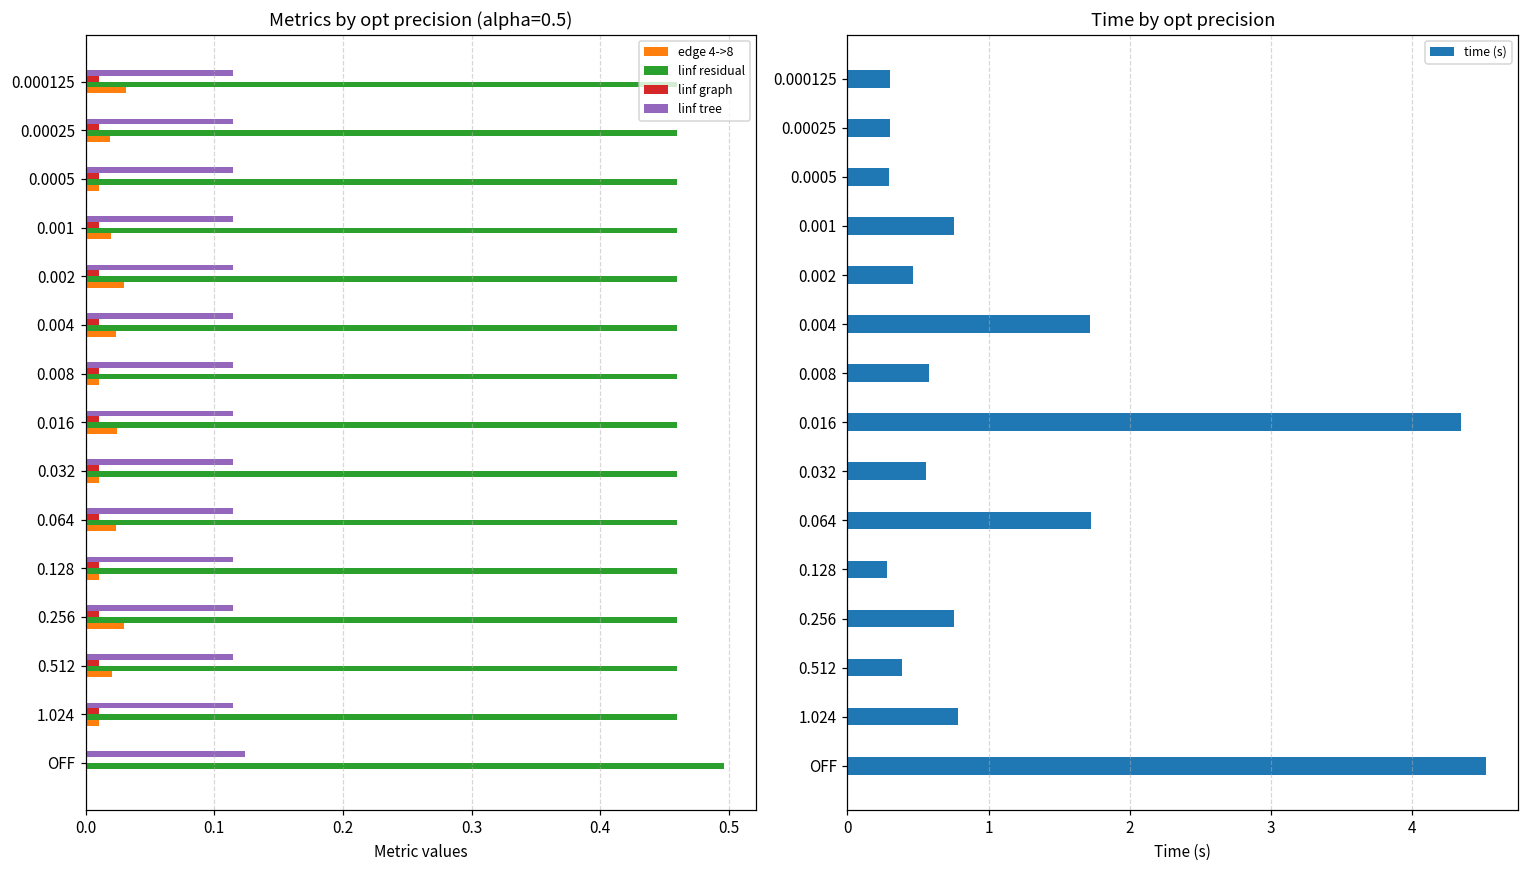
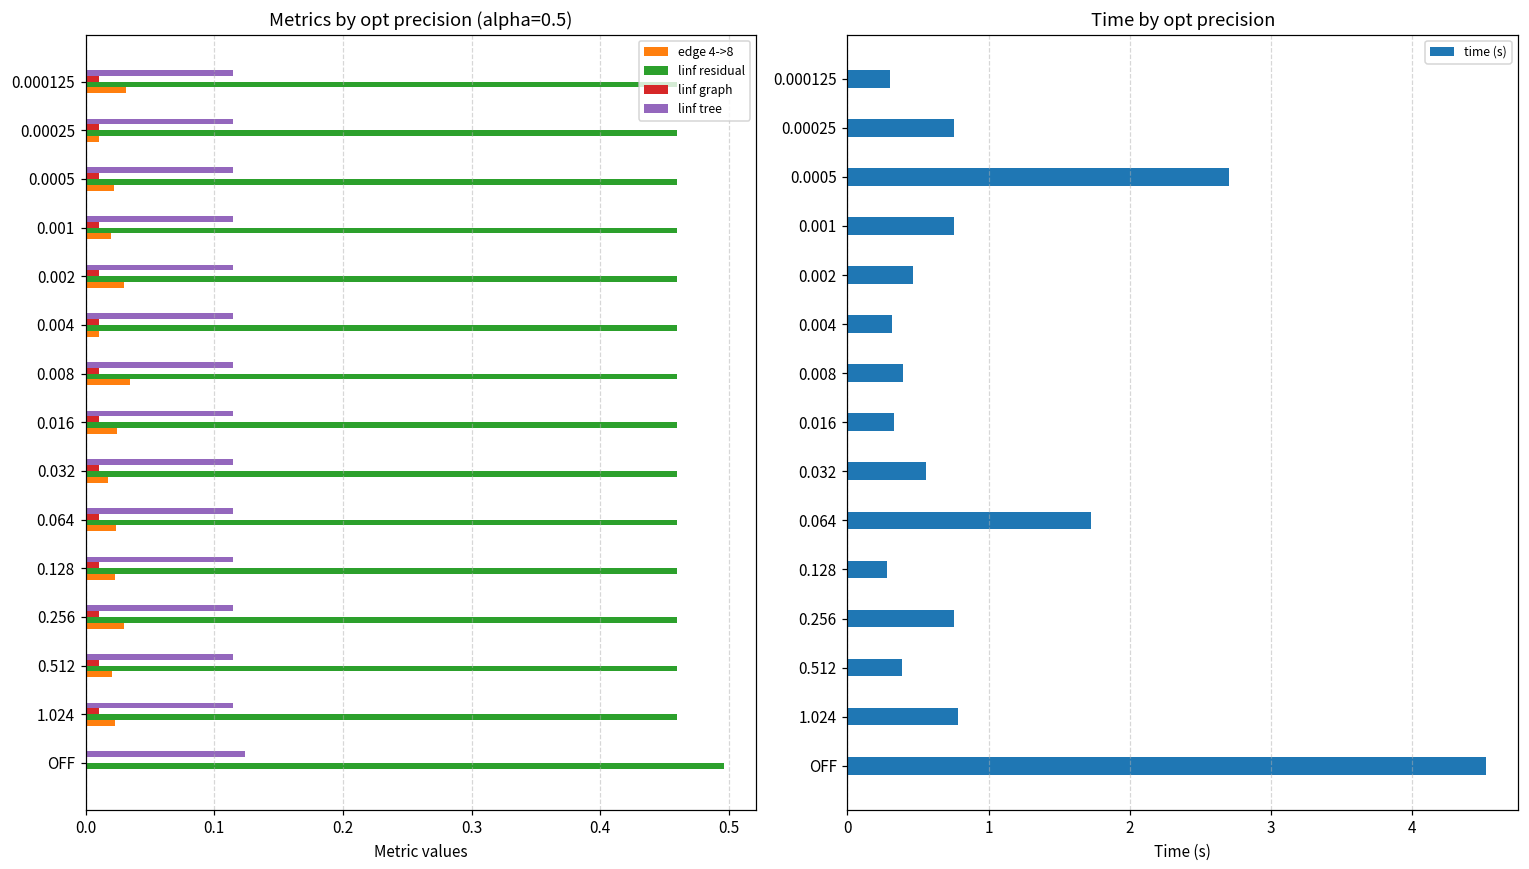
Metrics by opt precision (alpha=0.5), edge 4->8, 0.00025: 0.019 -> 0.010
Metrics by opt precision (alpha=0.5), edge 4->8, 0.0005: 0.010 -> 0.022
Metrics by opt precision (alpha=0.5), edge 4->8, 0.004: 0.024 -> 0.010
Metrics by opt precision (alpha=0.5), edge 4->8, 0.008: 0.010 -> 0.034
Metrics by opt precision (alpha=0.5), edge 4->8, 0.032: 0.010 -> 0.018
Metrics by opt precision (alpha=0.5), edge 4->8, 0.128: 0.010 -> 0.023
Metrics by opt precision (alpha=0.5), edge 4->8, 1.024: 0.010 -> 0.023
Time by opt precision, 0.00025: 0.30 -> 0.75
Time by opt precision, 0.0005: 0.30 -> 2.70
Time by opt precision, 0.004: 1.72 -> 0.31
Time by opt precision, 0.008: 0.58 -> 0.39
Time by opt precision, 0.016: 4.34 -> 0.33
